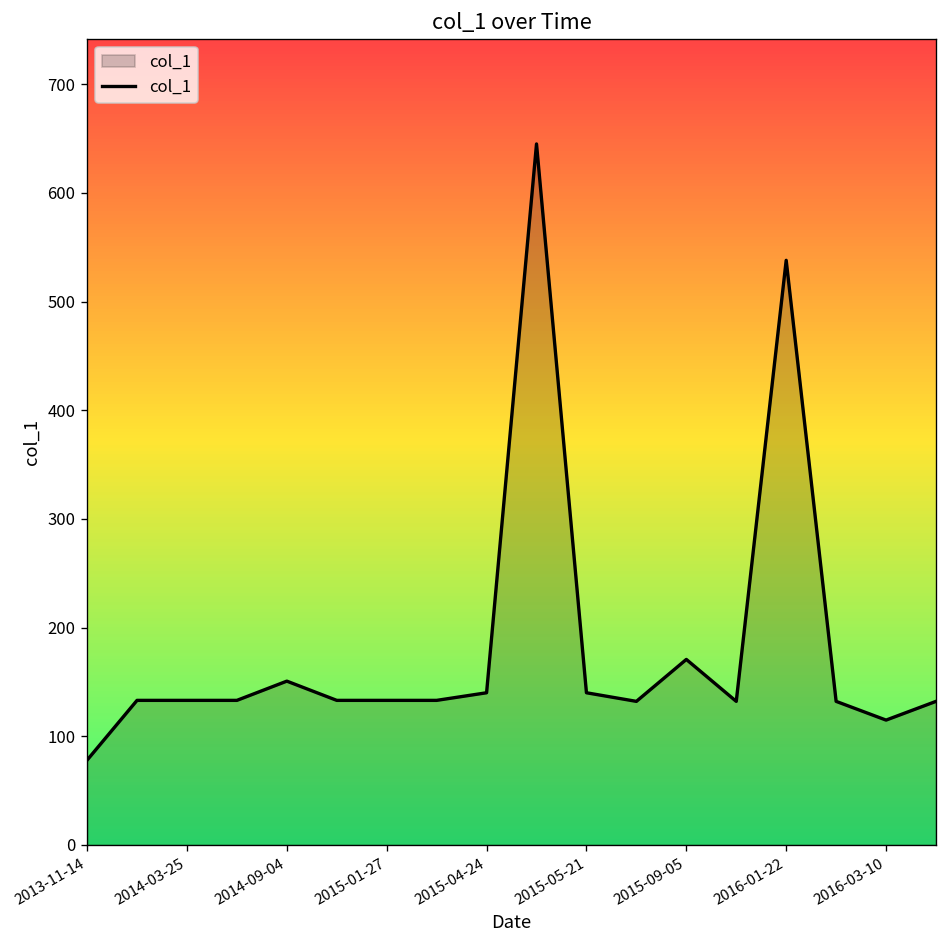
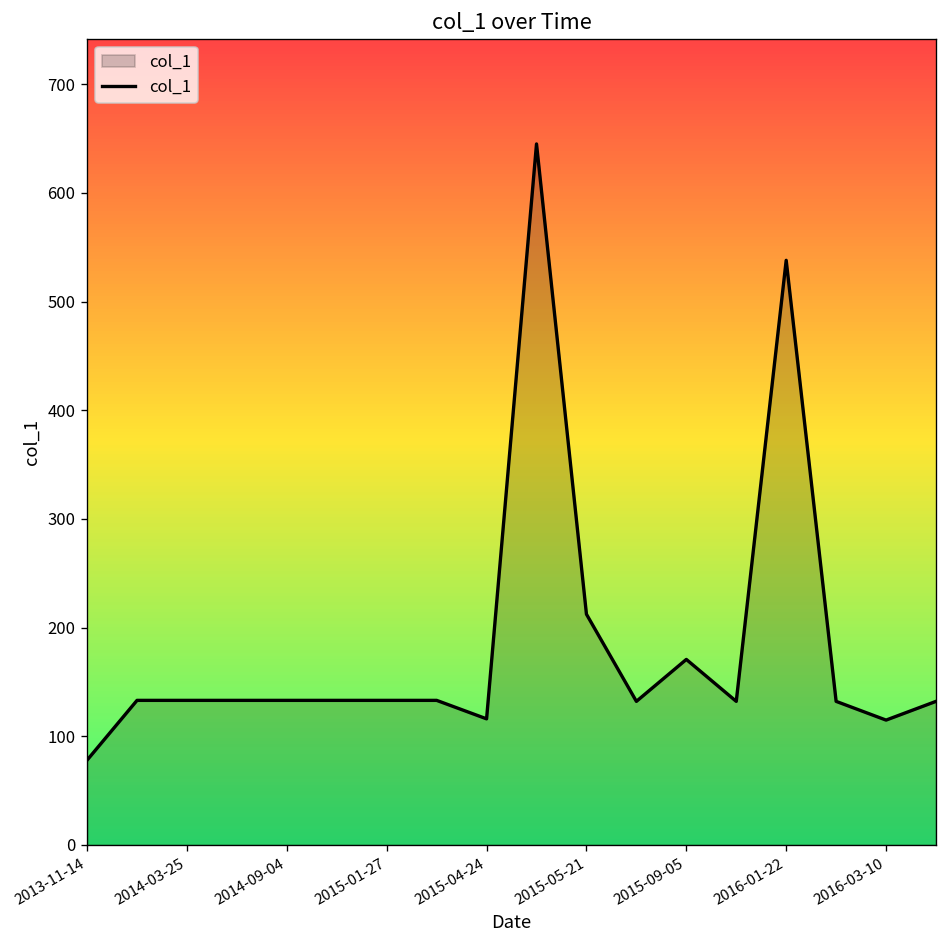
2014-09-04: 150 -> 130
2015-04-24: 140 -> 120
2015-05-21: 140 -> 210
